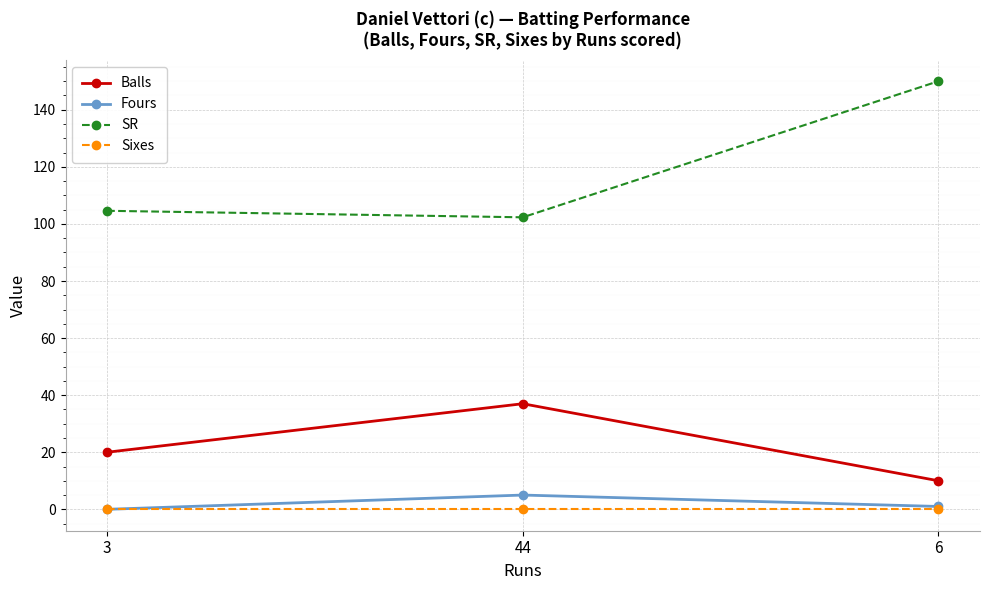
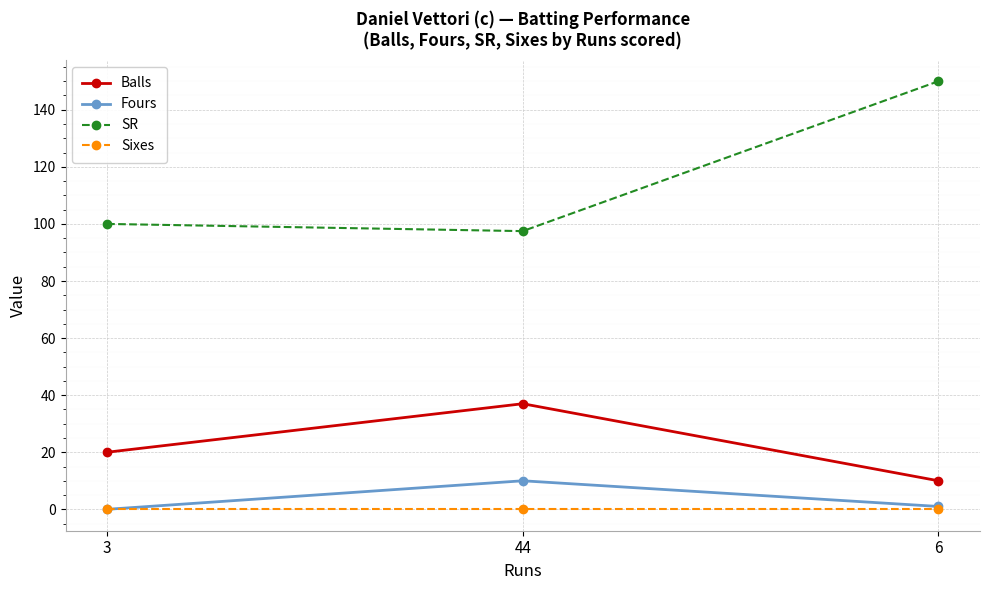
SR, 3: 105 -> 100
Fours, 44: 5 -> 10
SR, 44: 102 -> 97
